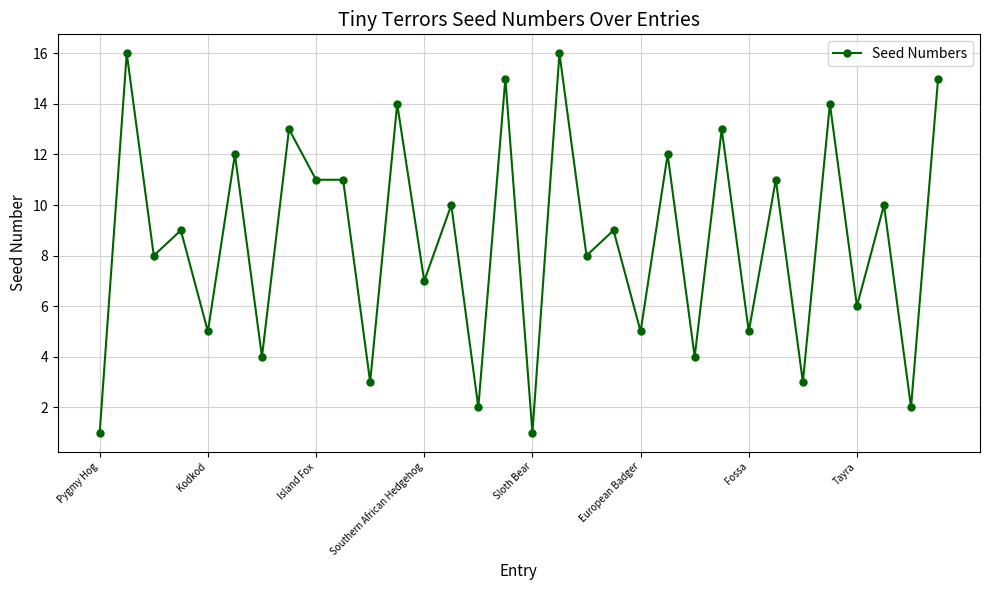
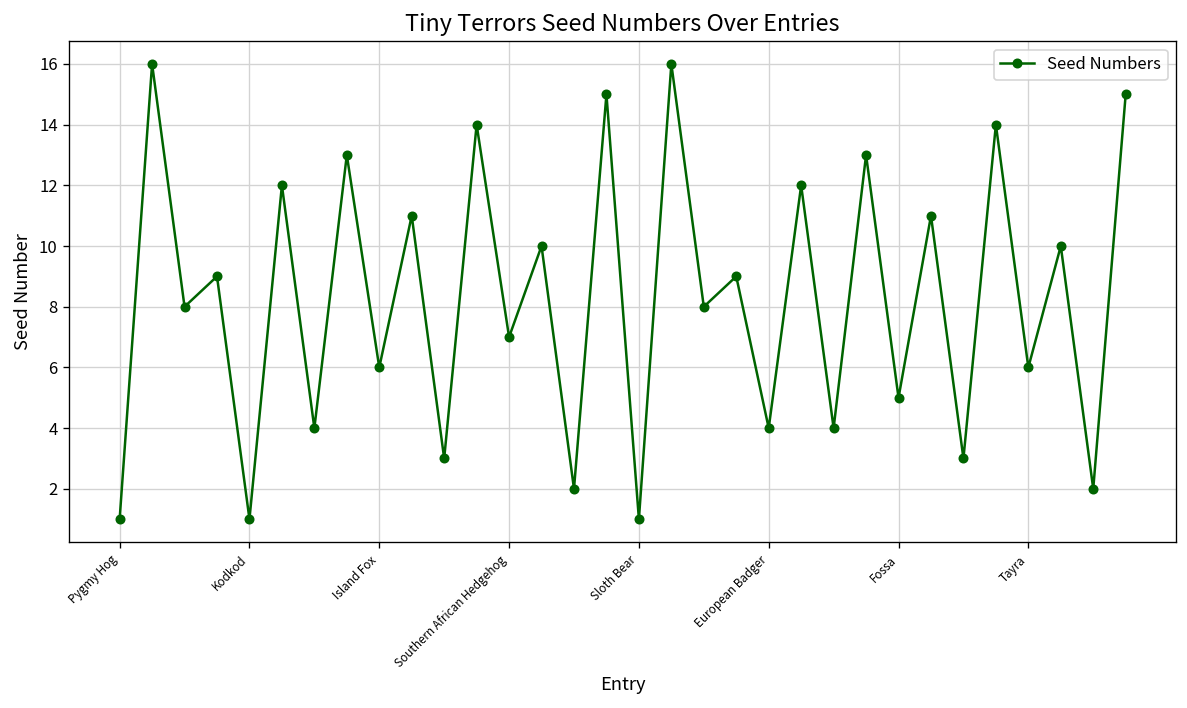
Kodkod: 5 -> 1
Island Fox: 11 -> 6
European Badger: 5 -> 4
